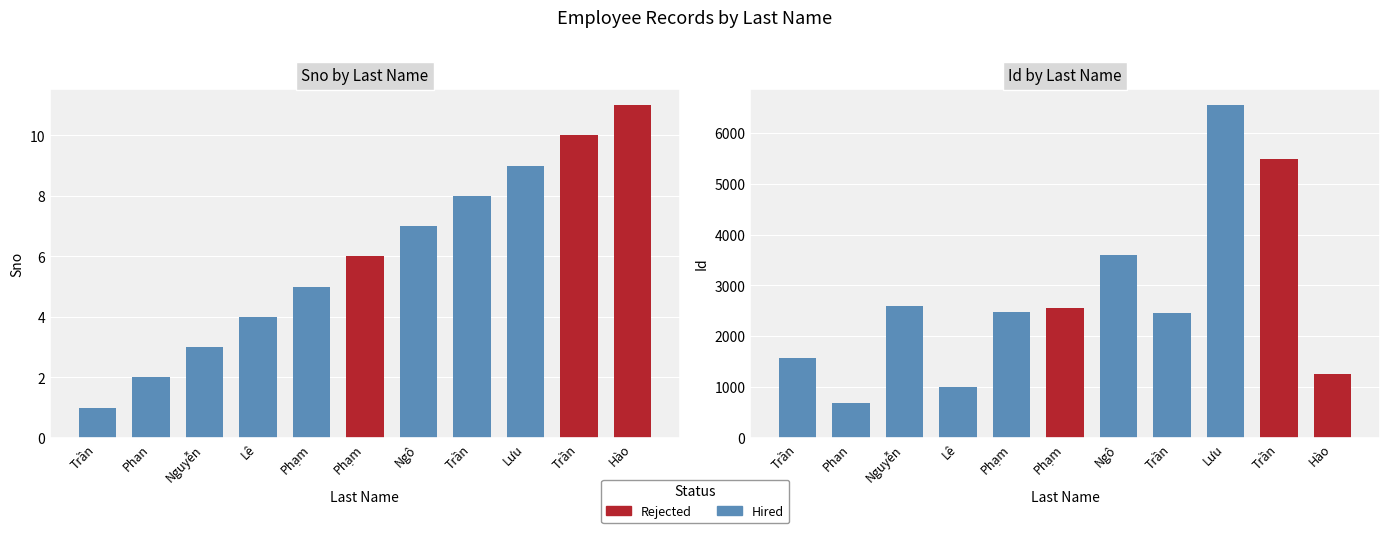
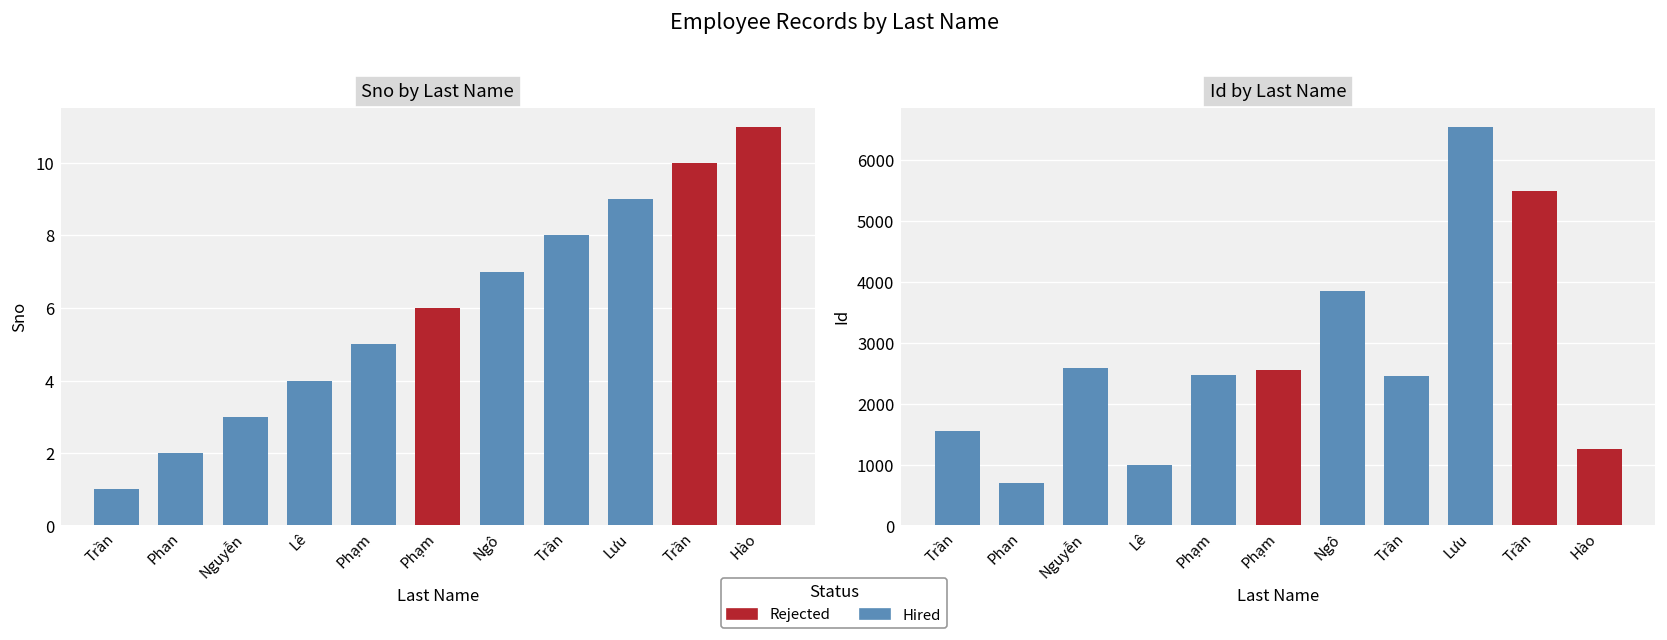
Id by Last Name, Ngô: 3600 -> 3800
